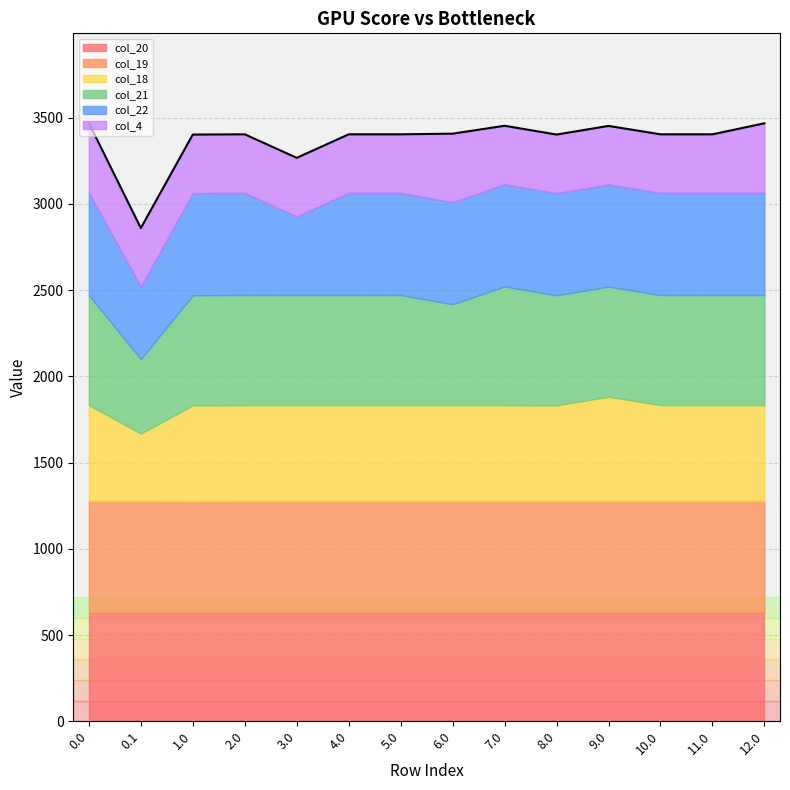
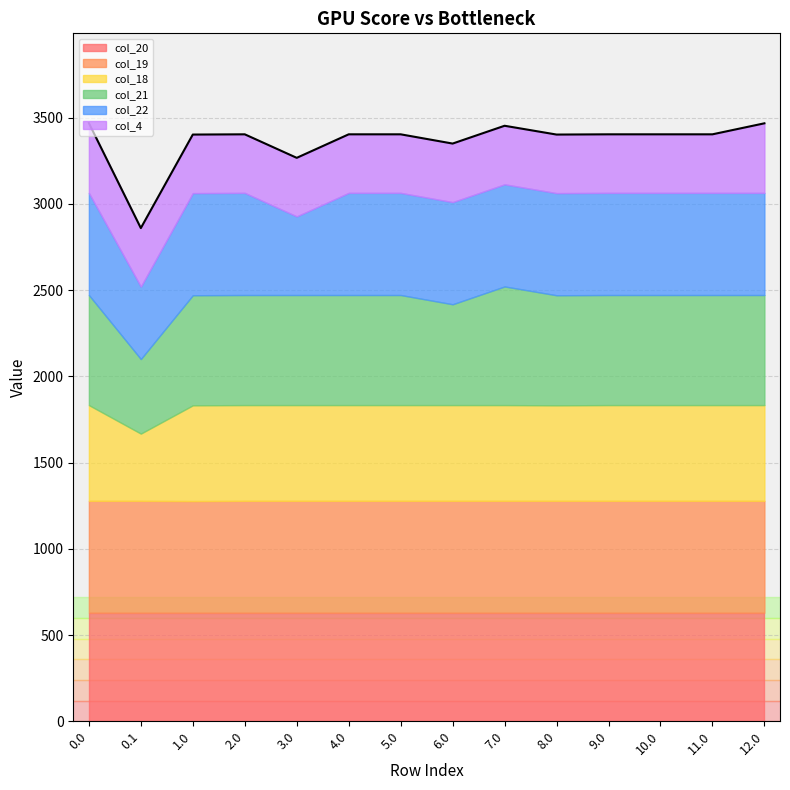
col_4, 6.0: 400 -> 340
col_18, 9.0: 600 -> 560
